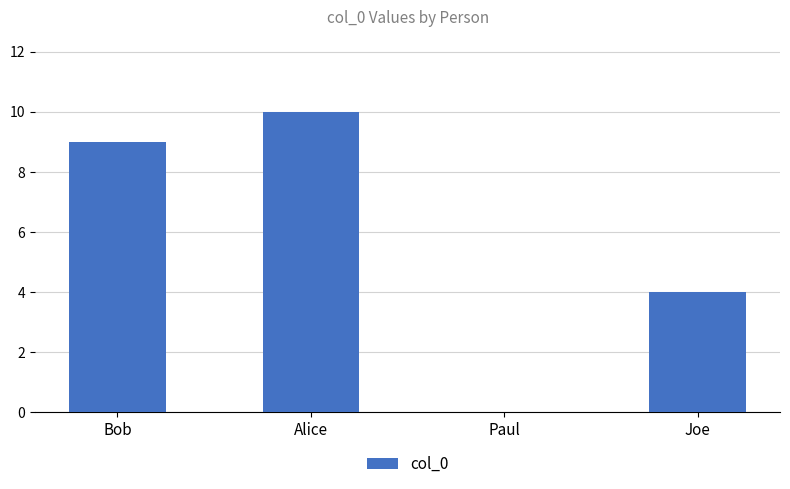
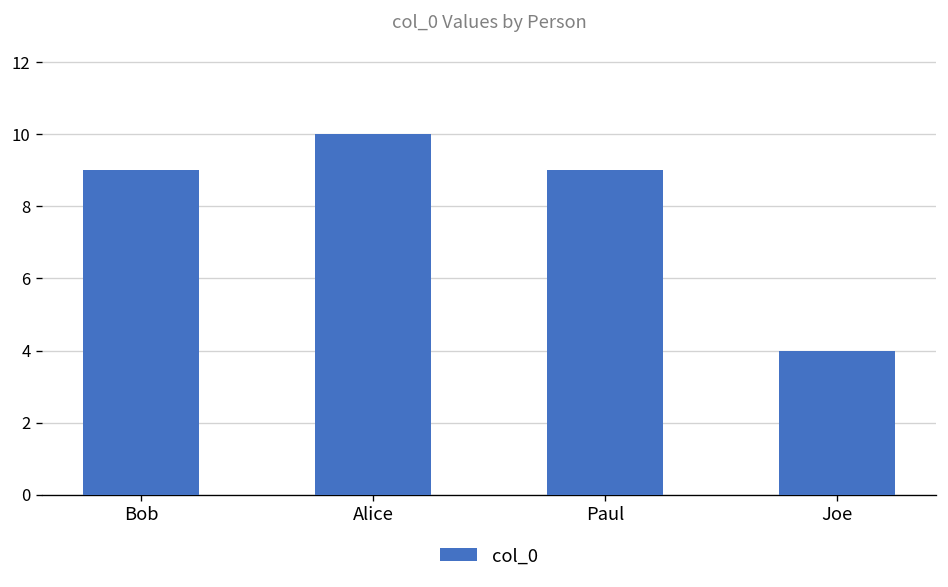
Paul: 0 -> 9
